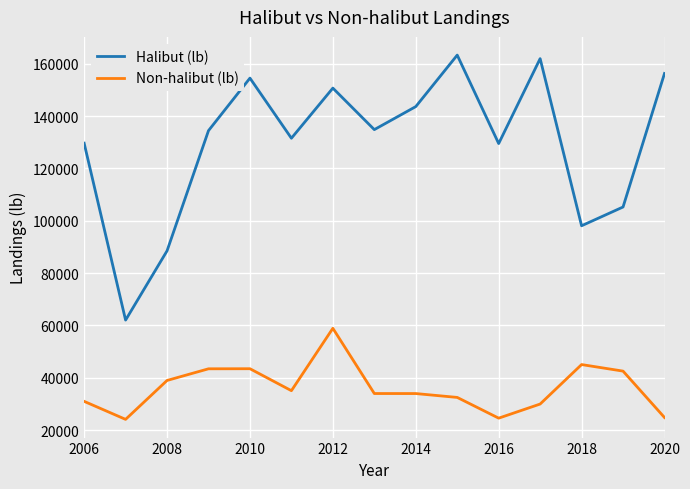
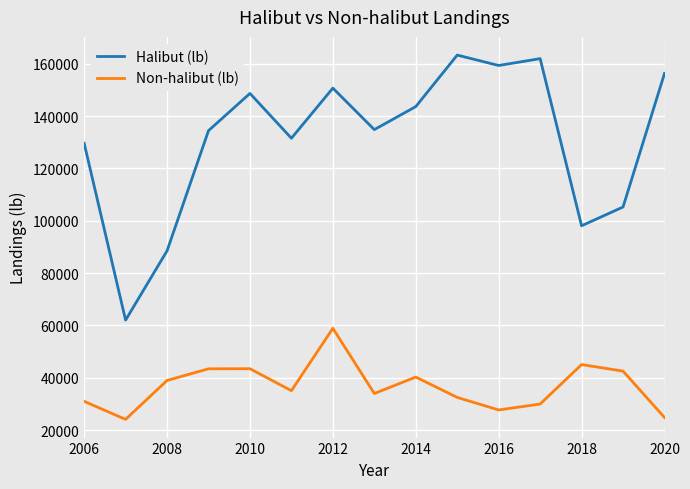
Halibut (lb), 2010: 155000 -> 149000
Non-halibut (lb), 2014: 34000 -> 40000
Halibut (lb), 2016: 130000 -> 159000
Non-halibut (lb), 2016: 25000 -> 28000
